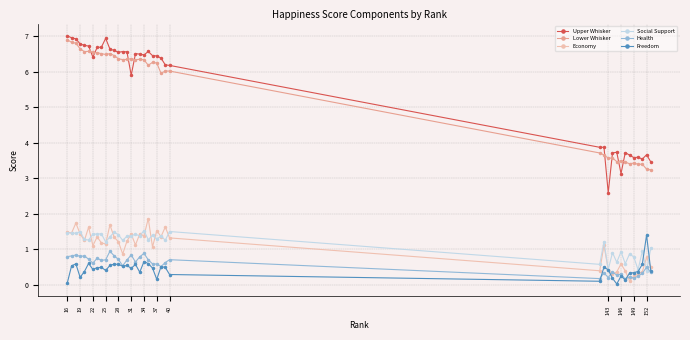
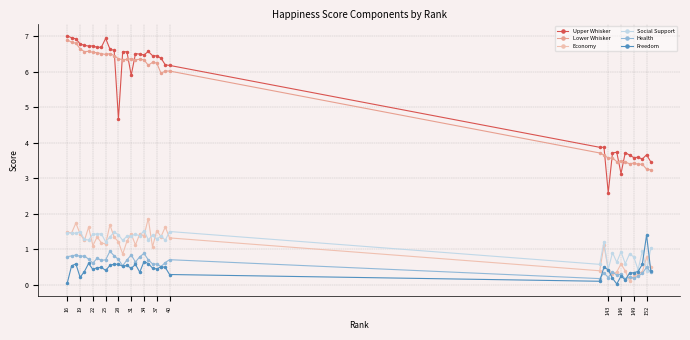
Upper Whisker, 22: 6.4 -> 6.7
Upper Whisker, 28: 6.5 -> 4.7
Freedom, 37: 0.2 -> 0.4
